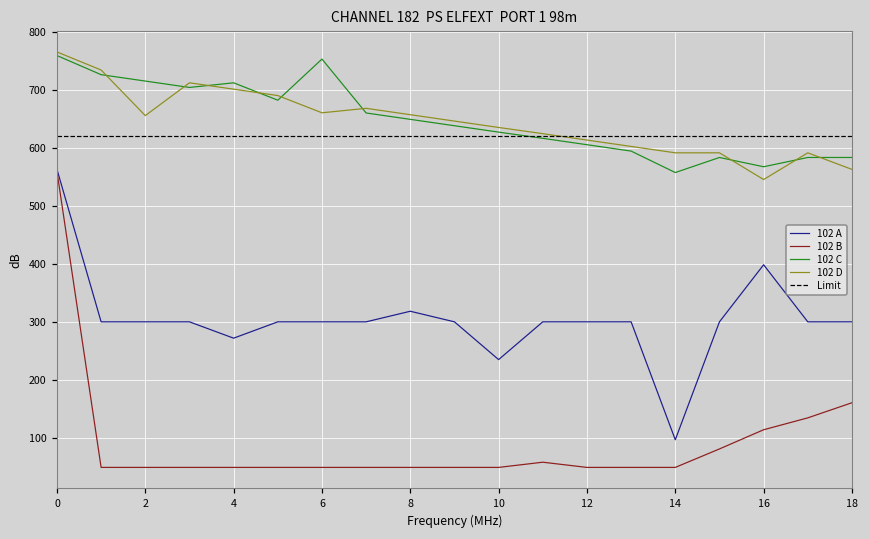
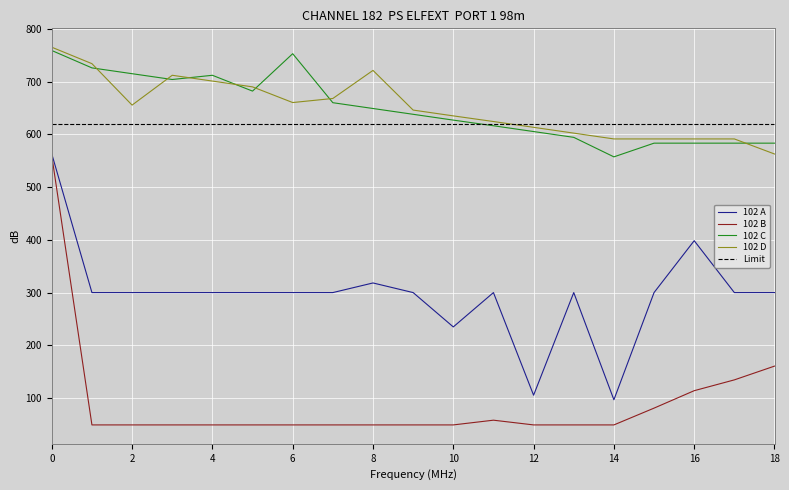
102 A, 4: 270 -> 300
102 D, 8: 660 -> 720
102 A, 12: 300 -> 110
102 C, 16: 570 -> 580
102 D, 16: 550 -> 590
